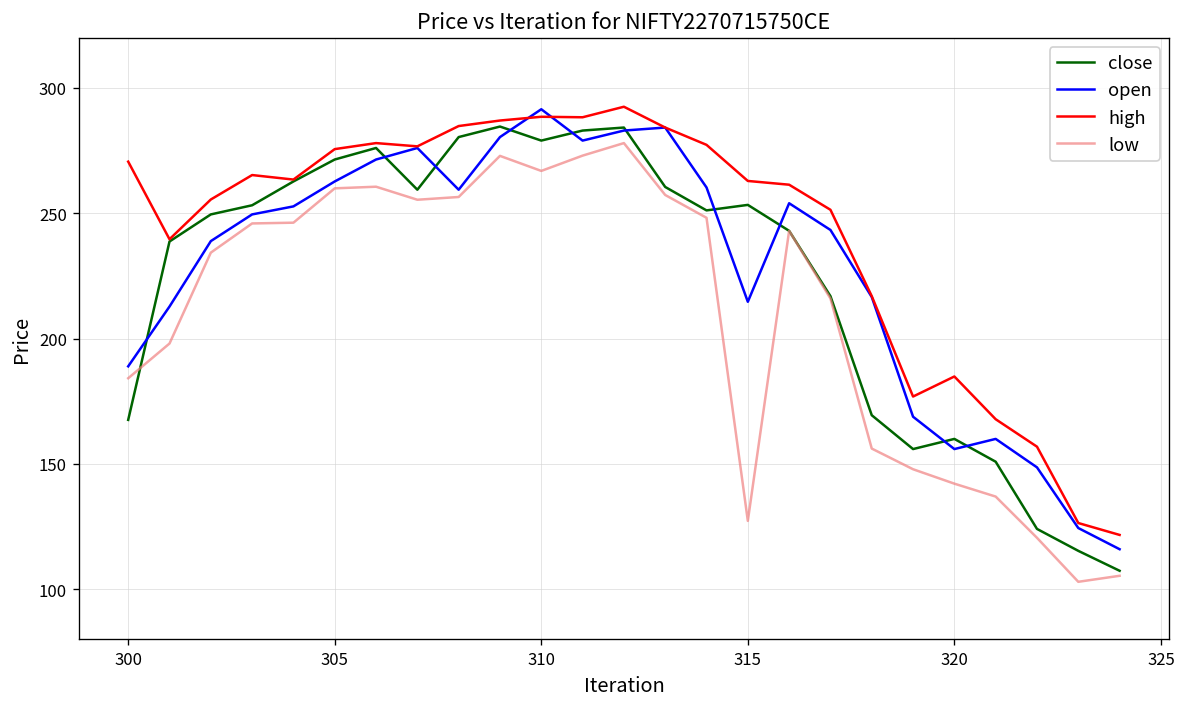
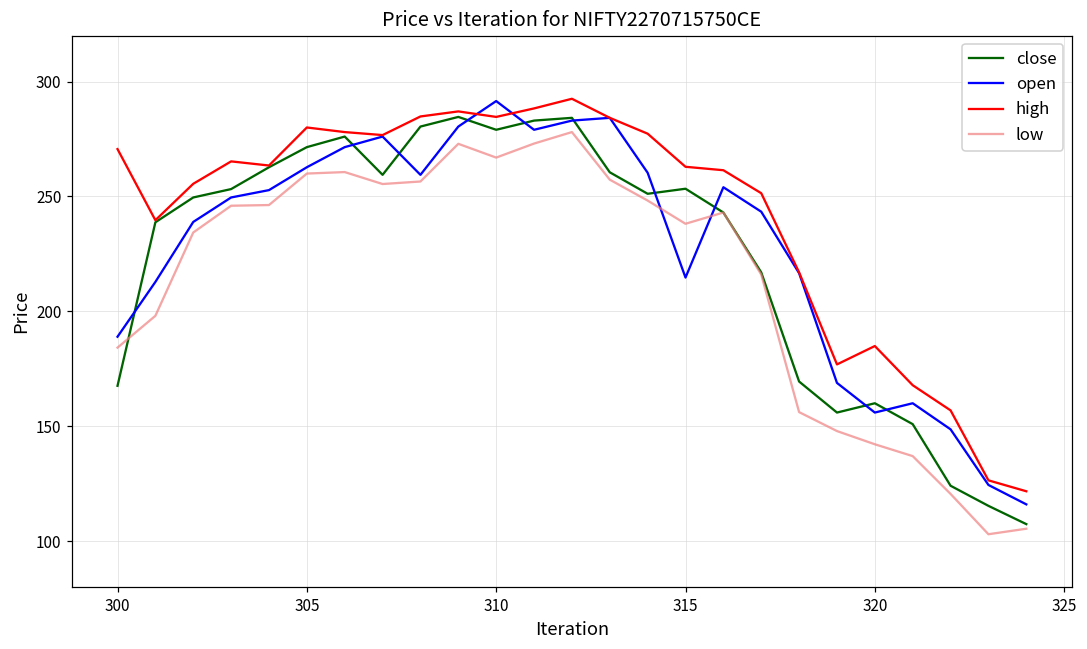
high, 305: 276 -> 280
high, 310: 289 -> 285
low, 315: 127 -> 238
